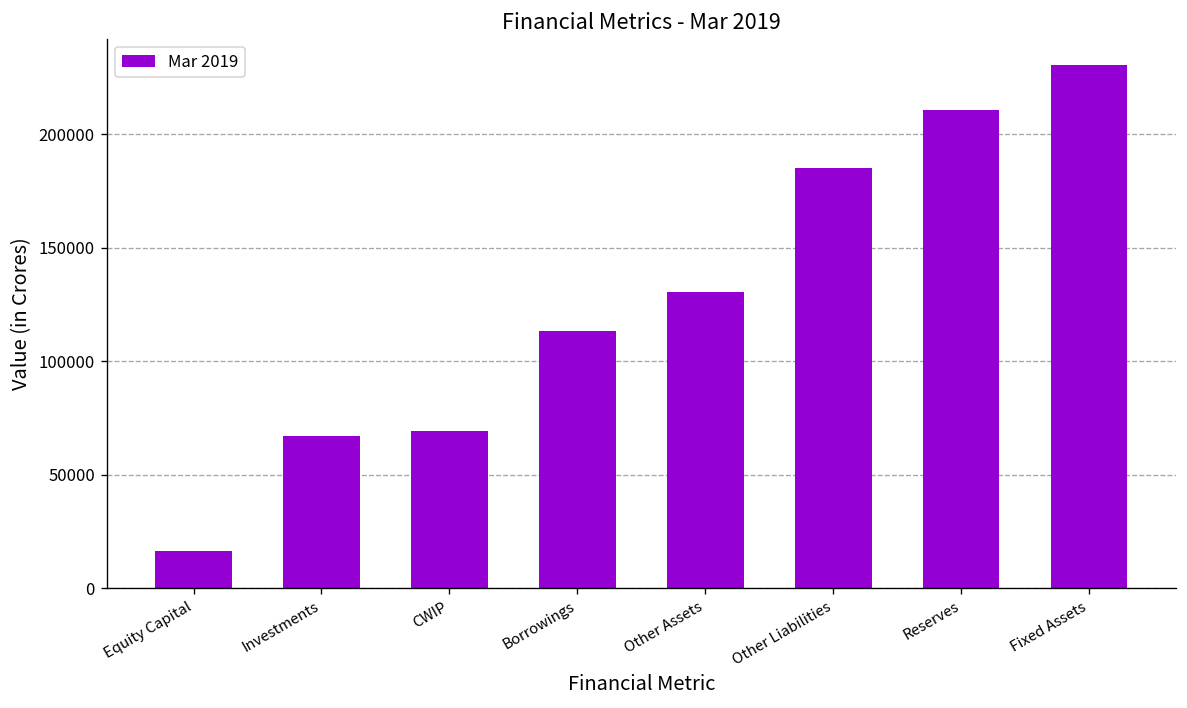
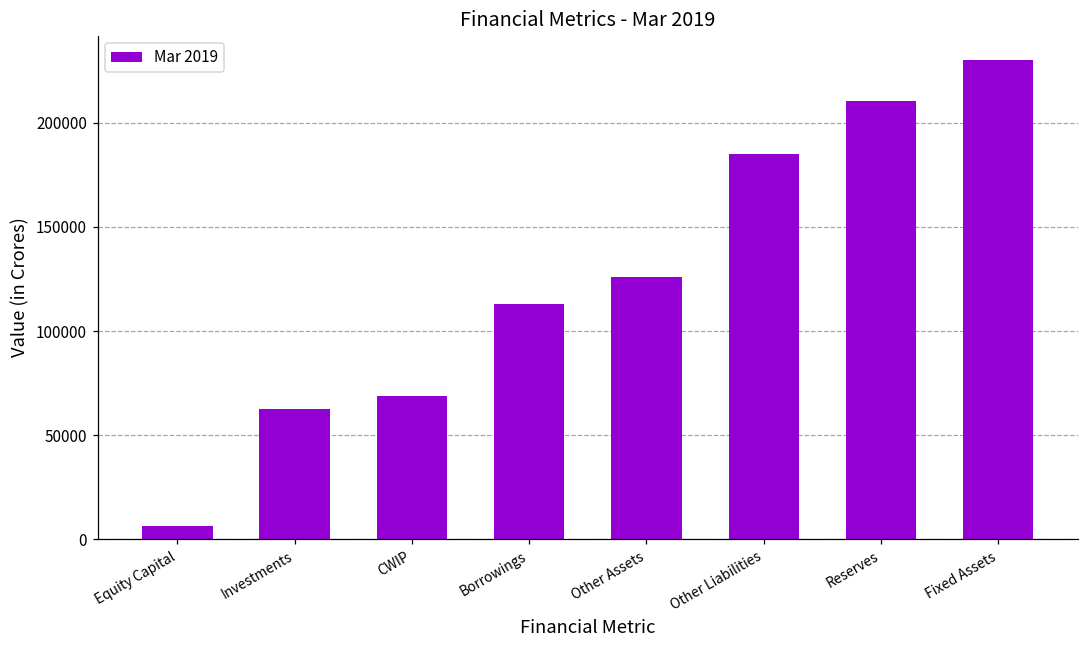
Equity Capital: 17000 -> 6000
Investments: 67000 -> 62000
Other Assets: 131000 -> 126000
